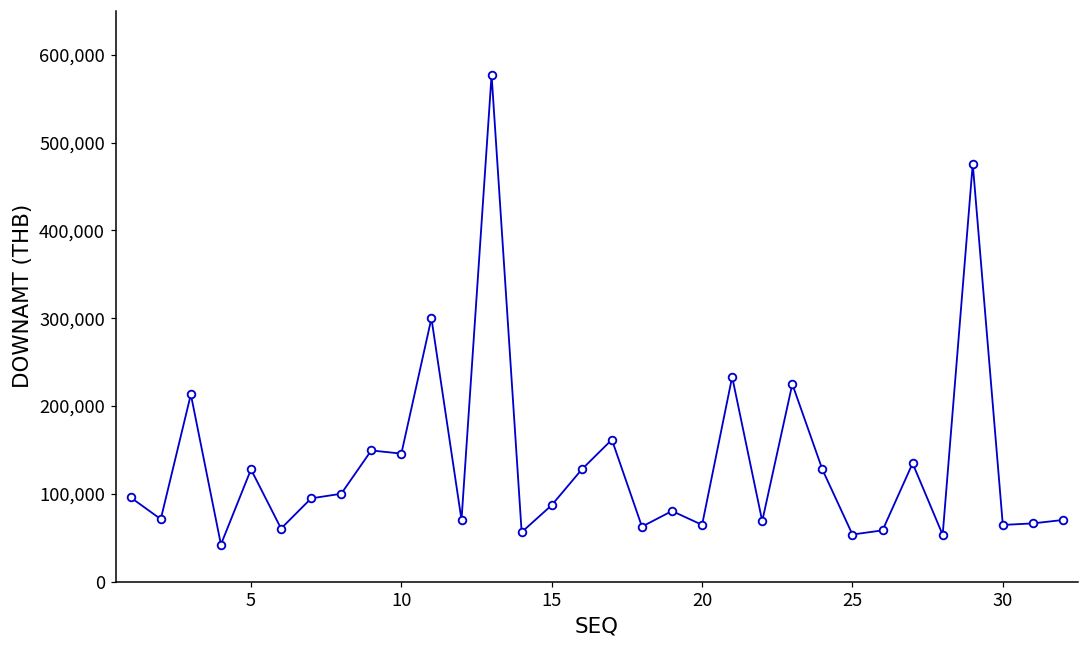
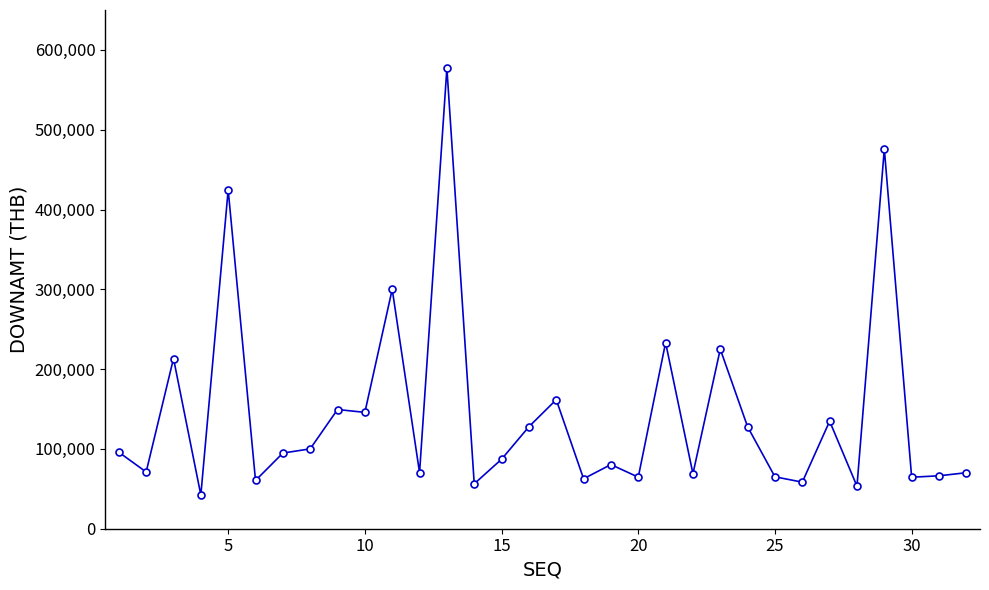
5: 130,000 -> 420,000
25: 50,000 -> 70,000
